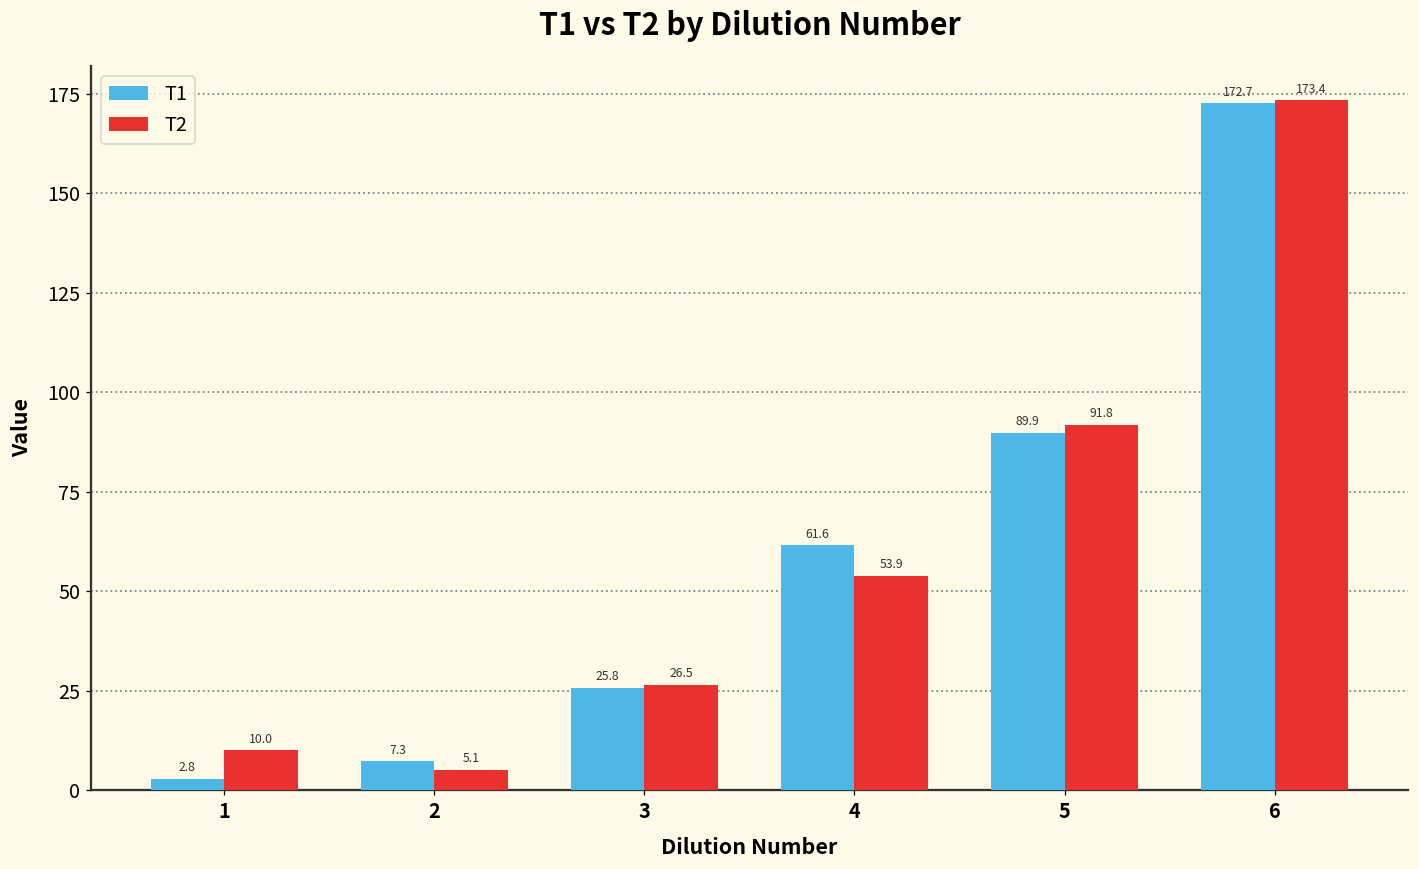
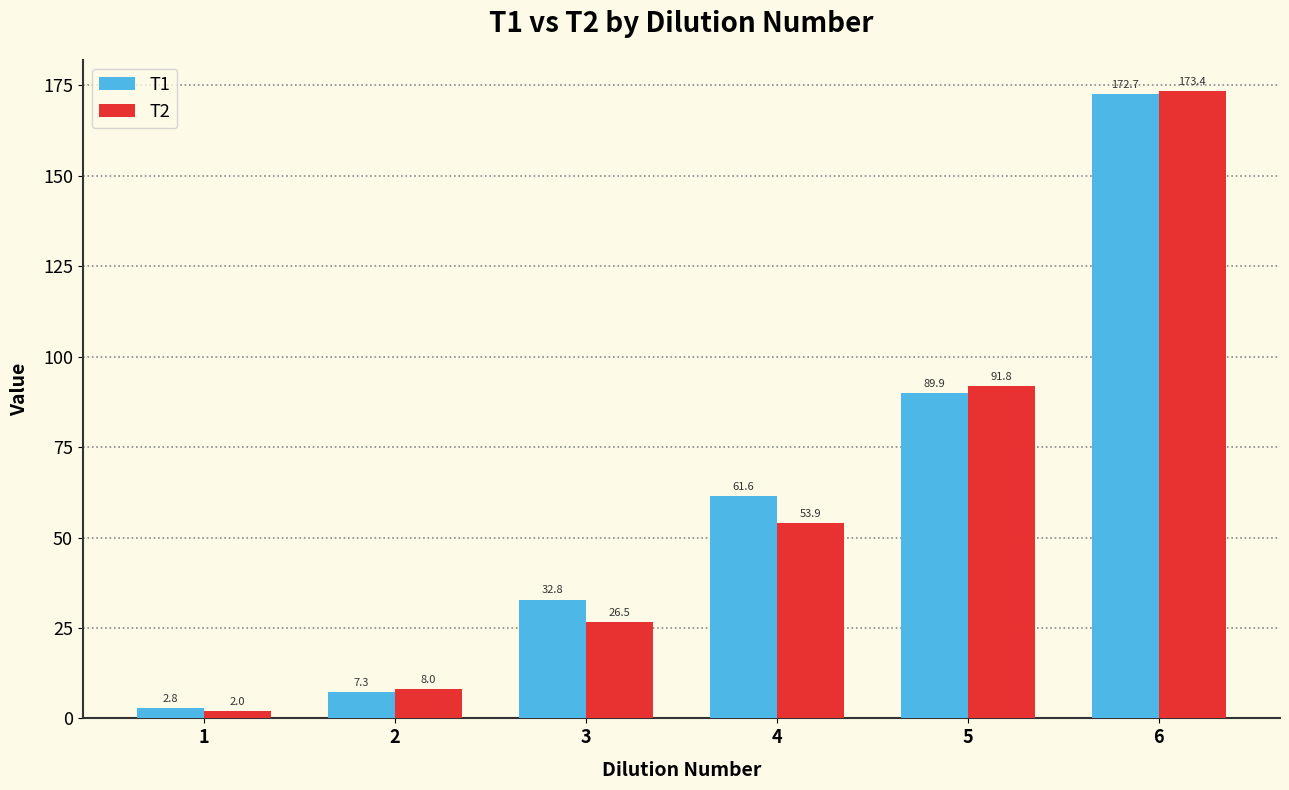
T2, 1: 10.0 -> 2.0
T2, 2: 5.1 -> 8.0
T1, 3: 25.8 -> 32.8
